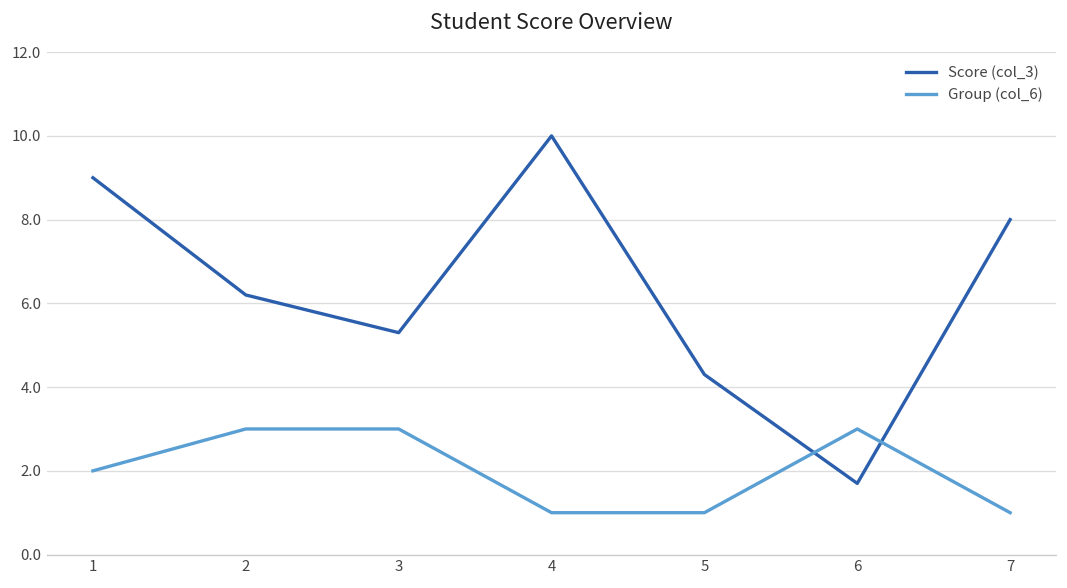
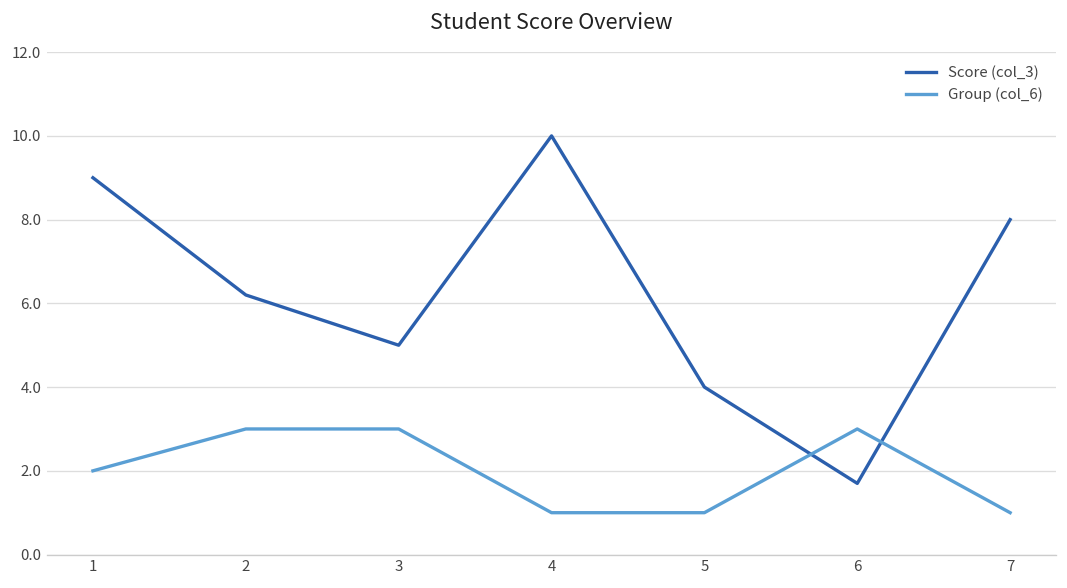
Score (col_3), 3: 5.3 -> 5.0
Score (col_3), 5: 4.3 -> 4.0
